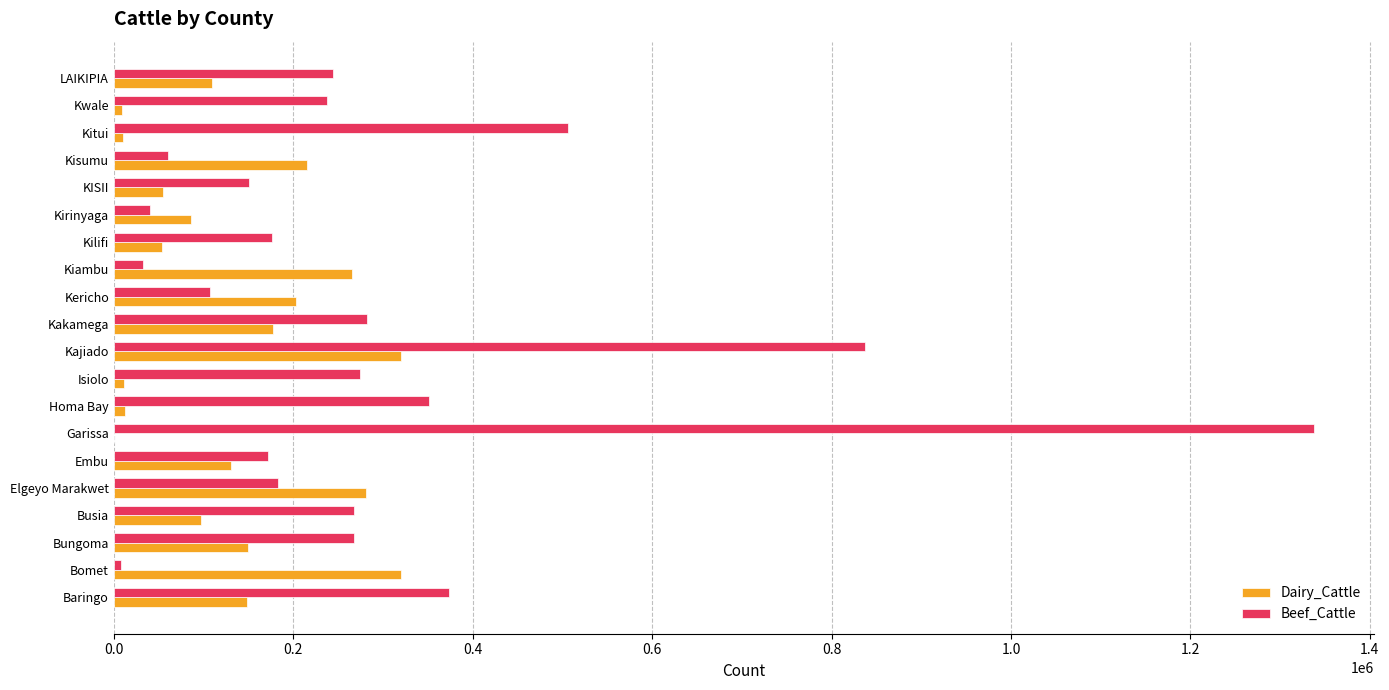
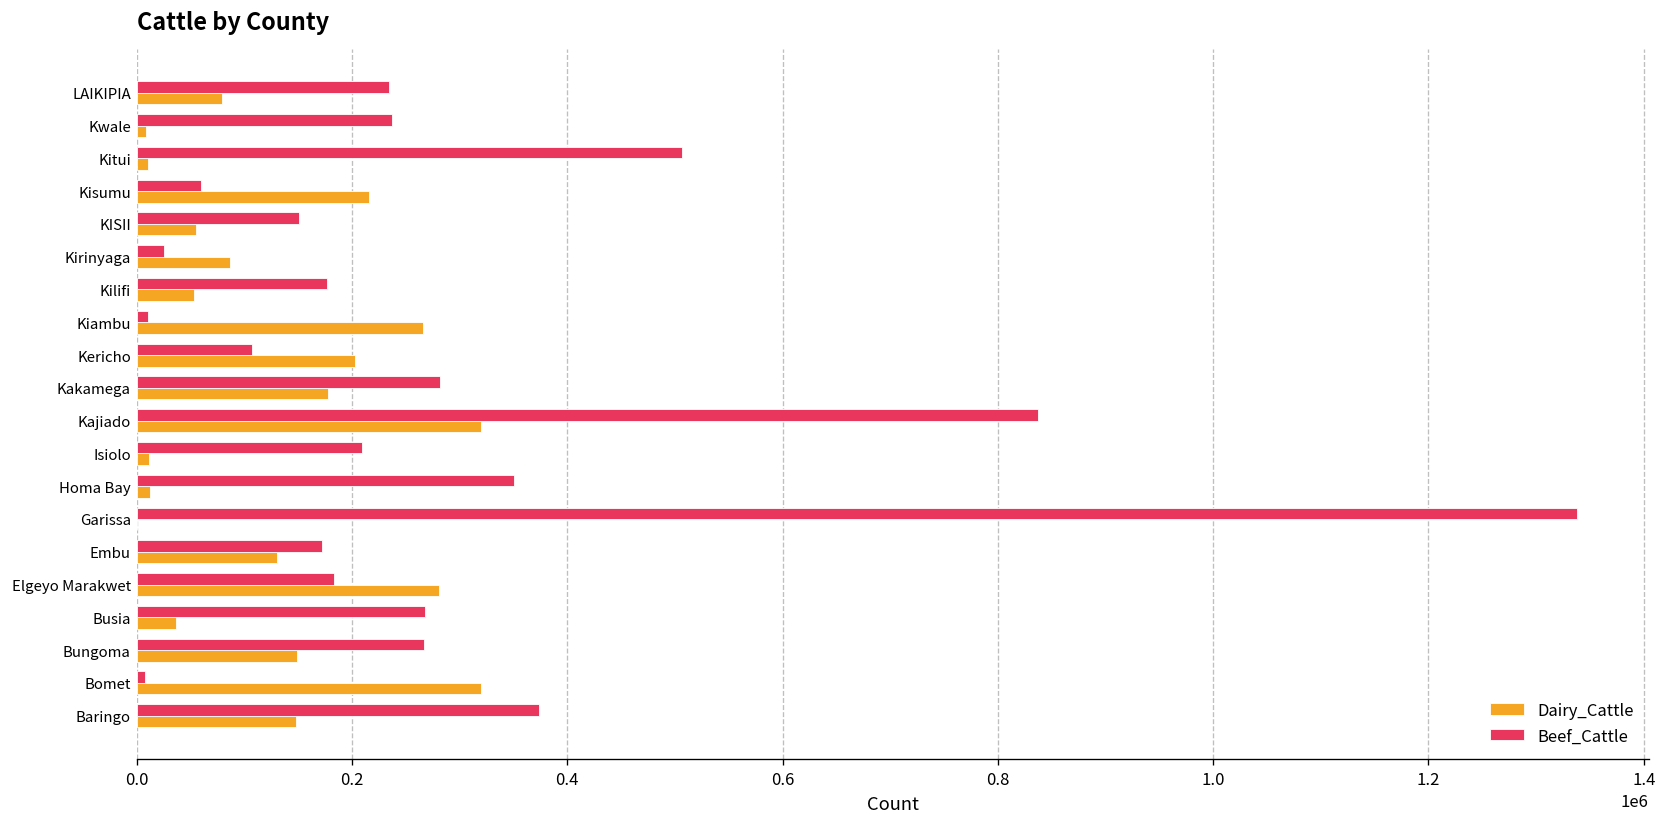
Beef_Cattle, LAIKIPIA: 240000 -> 230000
Dairy_Cattle, LAIKIPIA: 110000 -> 80000
Beef_Cattle, Kirinyaga: 40000 -> 30000
Beef_Cattle, Kiambu: 30000 -> 10000
Beef_Cattle, Isiolo: 270000 -> 210000
Dairy_Cattle, Busia: 100000 -> 40000
